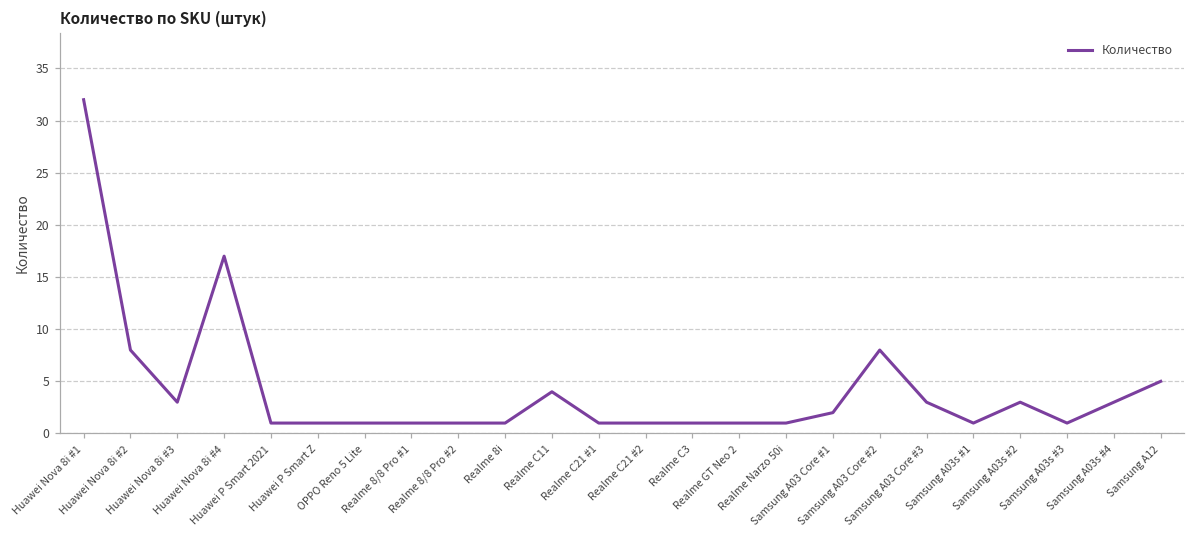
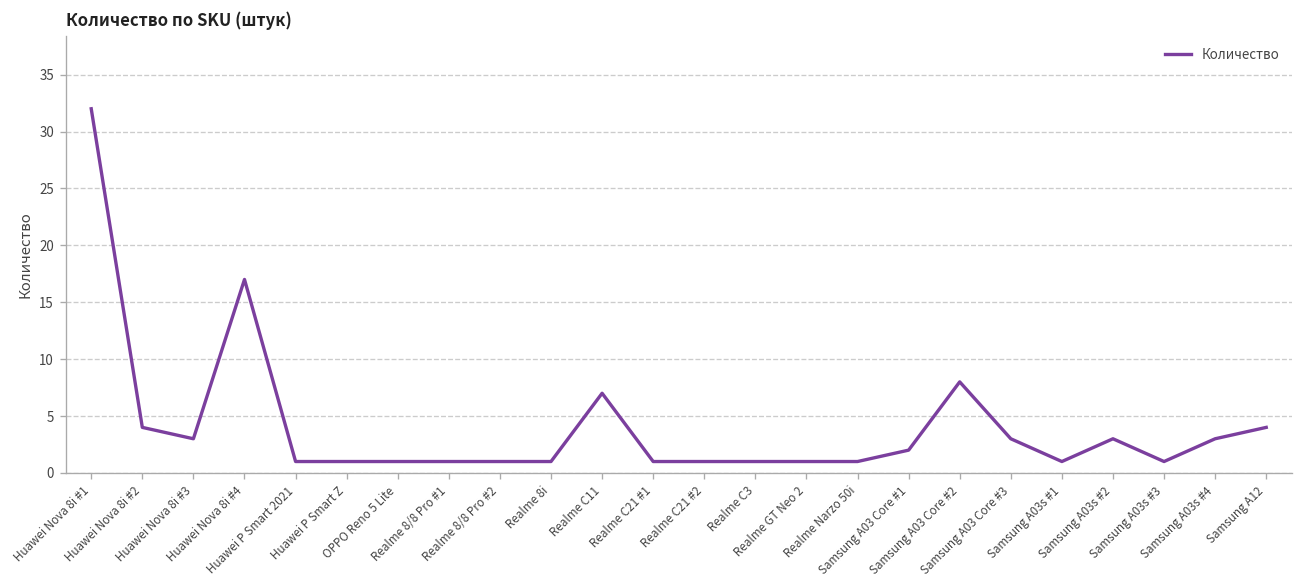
Huawei Nova 8i #2: 8 -> 4
Realme C11: 4 -> 7
Samsung A12: 5 -> 4
